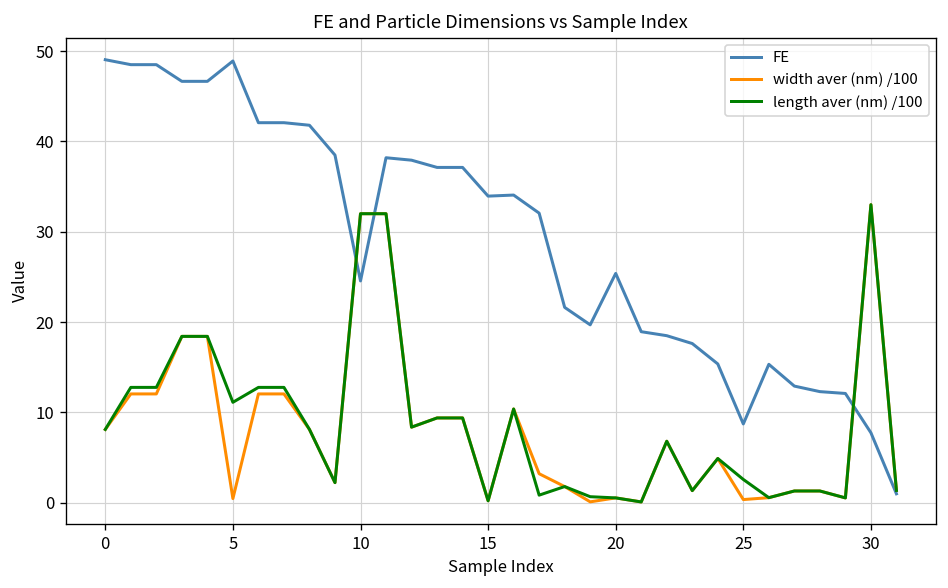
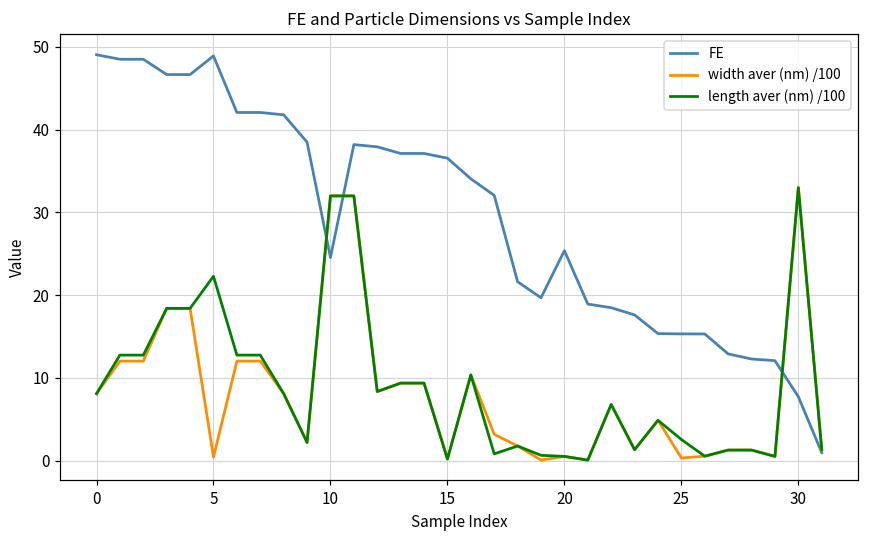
length aver (nm) /100, 5: 11 -> 22
FE, 15: 34 -> 37
FE, 25: 9 -> 15
